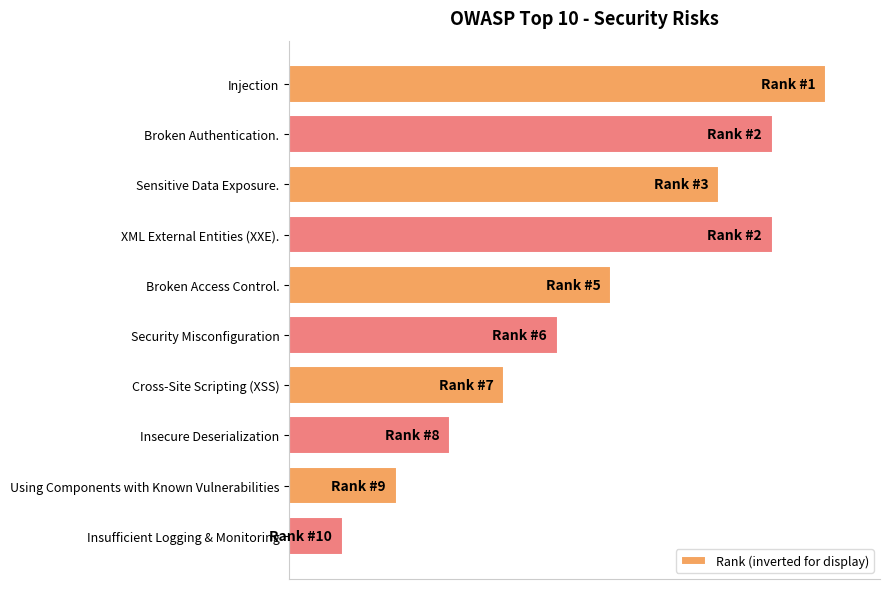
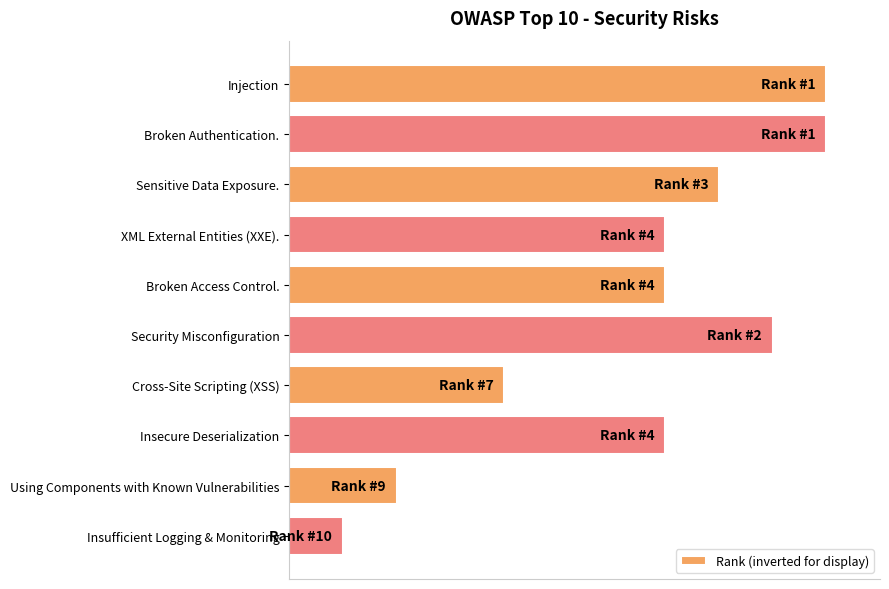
Broken Authentication.: 2 -> 1
XML External Entities (XXE).: 2 -> 4
Broken Access Control.: 5 -> 4
Security Misconfiguration: 6 -> 2
Insecure Deserialization: 8 -> 4
